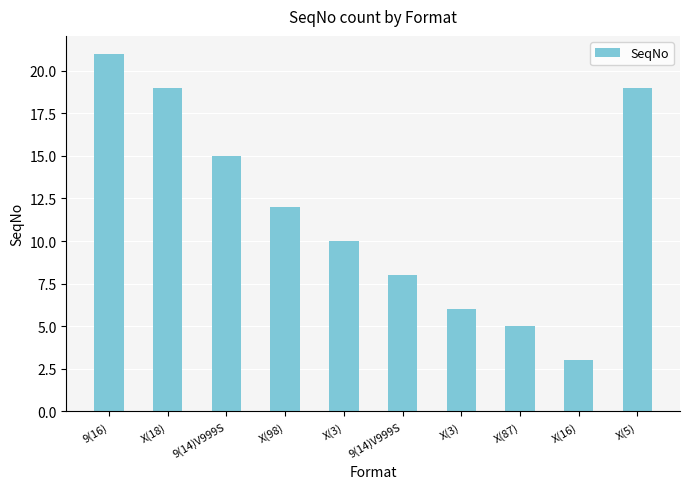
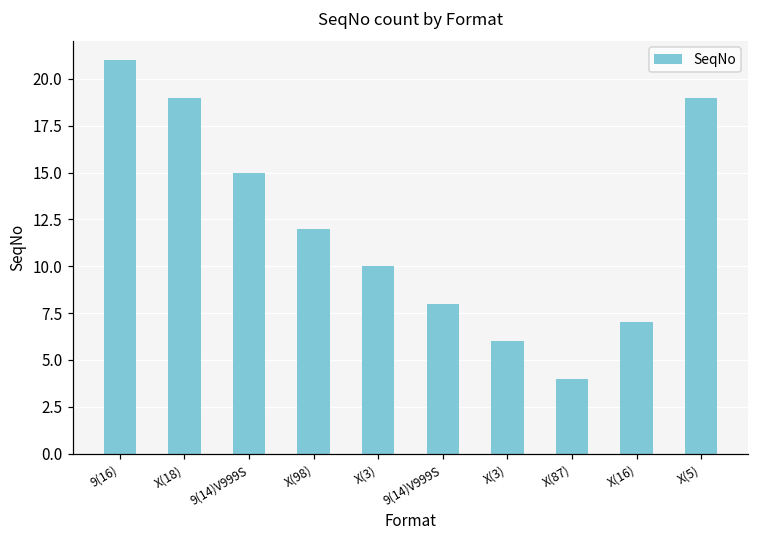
X(87): 5 -> 4
X(16): 3 -> 7
